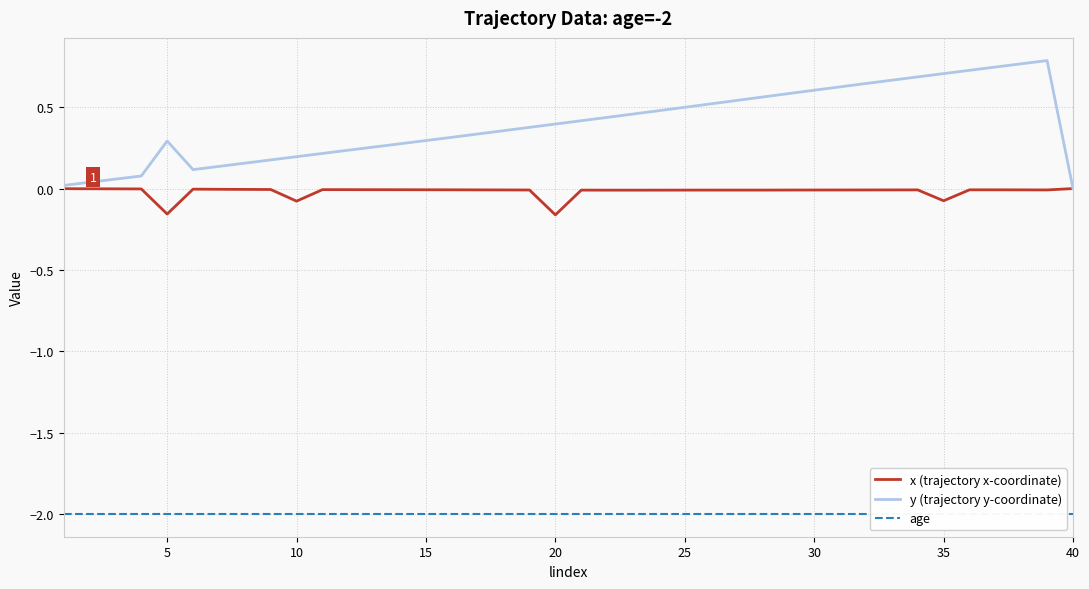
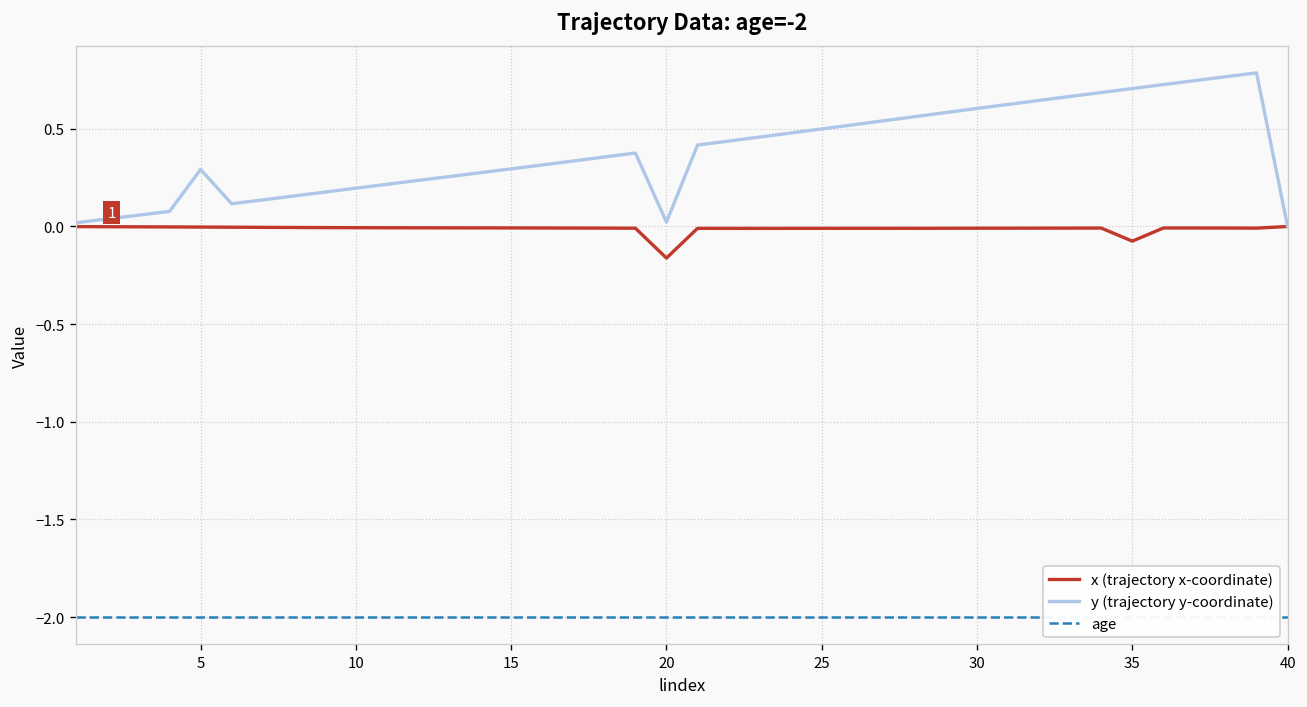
x (trajectory x-coordinate), 5: -0.16 -> 0.00
x (trajectory x-coordinate), 10: -0.08 -> -0.01
y (trajectory y-coordinate), 20: 0.40 -> 0.02
